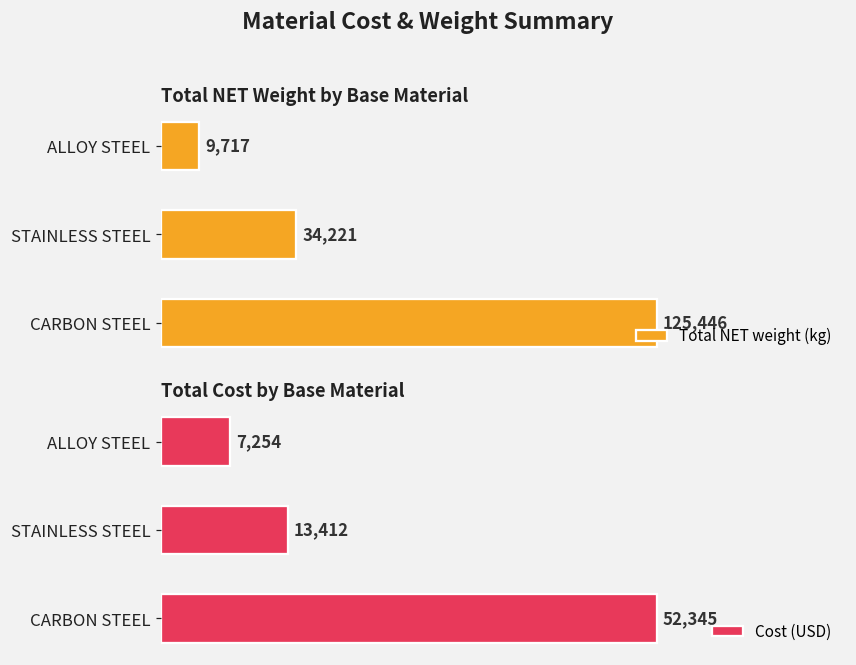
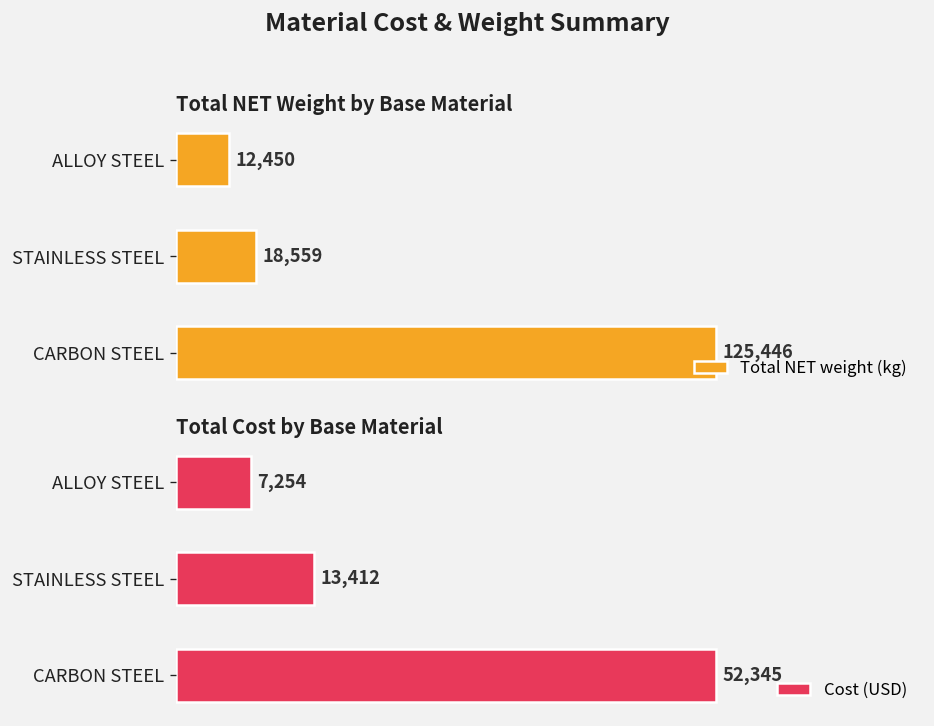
Total NET Weight by Base Material, ALLOY STEEL: 9,717 -> 12,450
Total NET Weight by Base Material, STAINLESS STEEL: 34,221 -> 18,559
